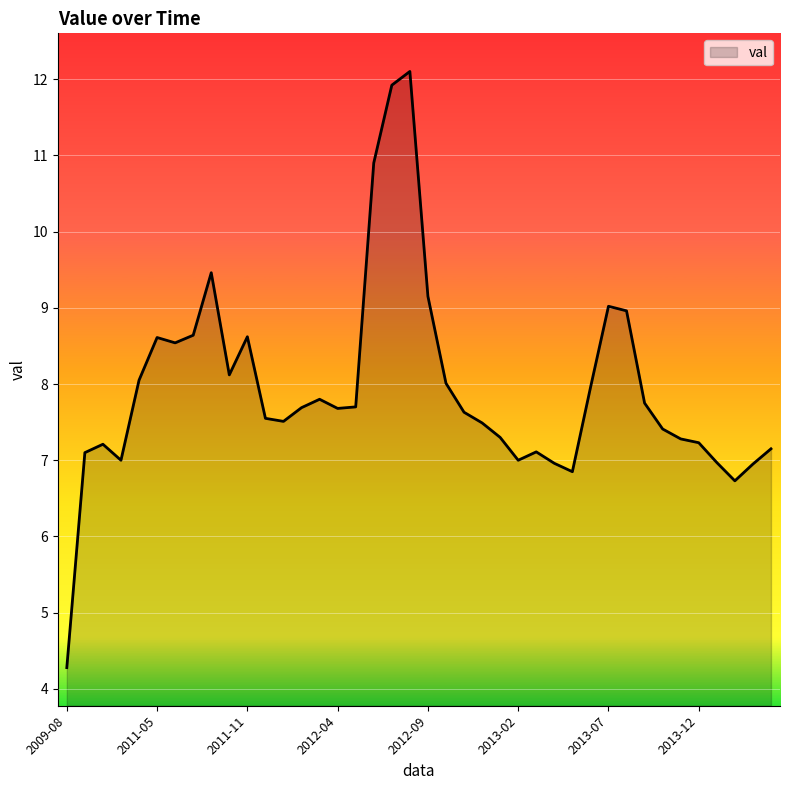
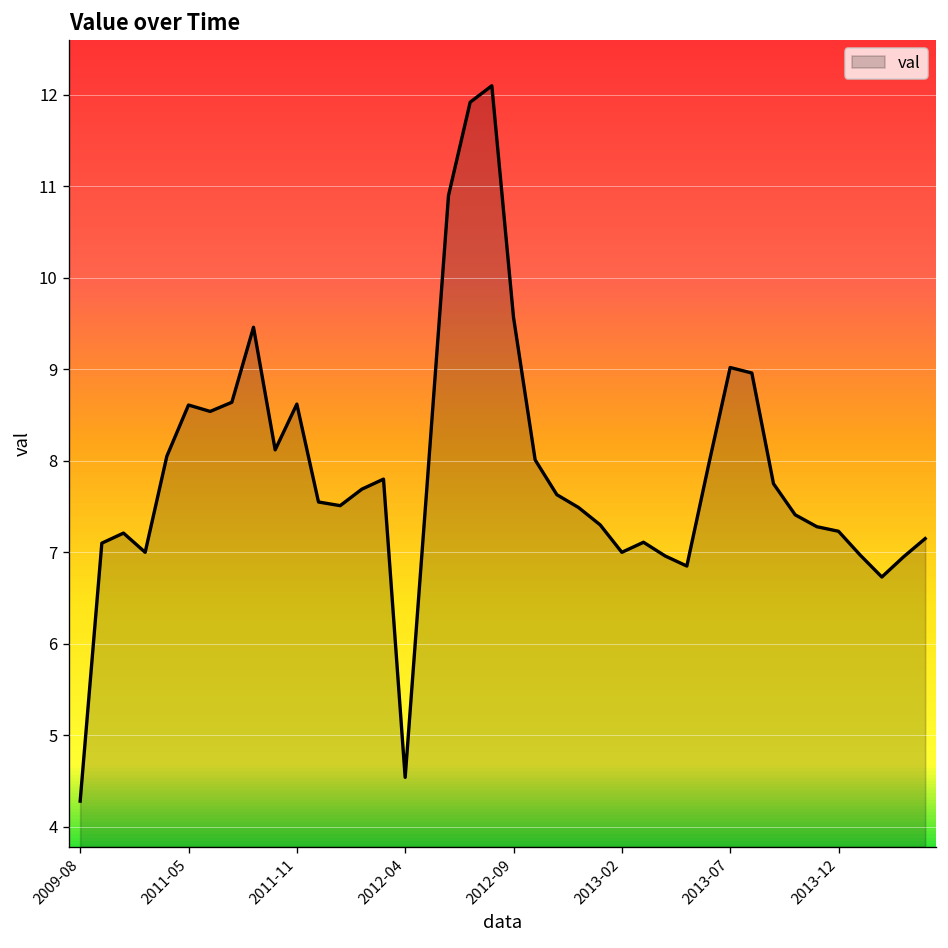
2012-04: 7.7 -> 4.5
2012-09: 9.2 -> 9.6
